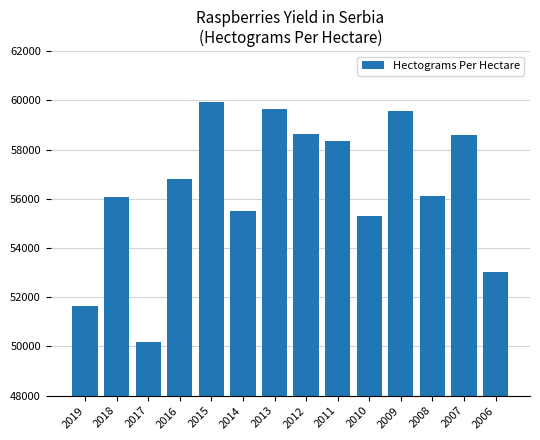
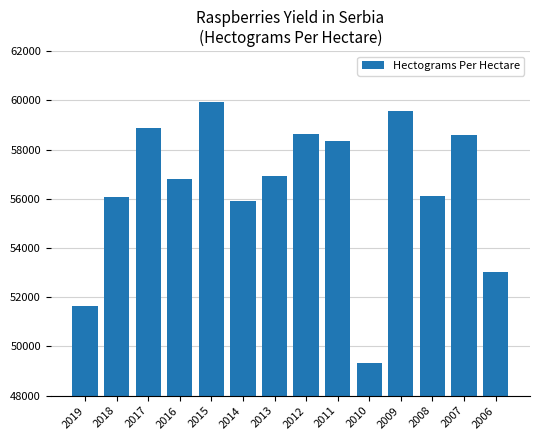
2017: 50200 -> 58900
2014: 55500 -> 55900
2013: 59700 -> 56900
2010: 55300 -> 49300
